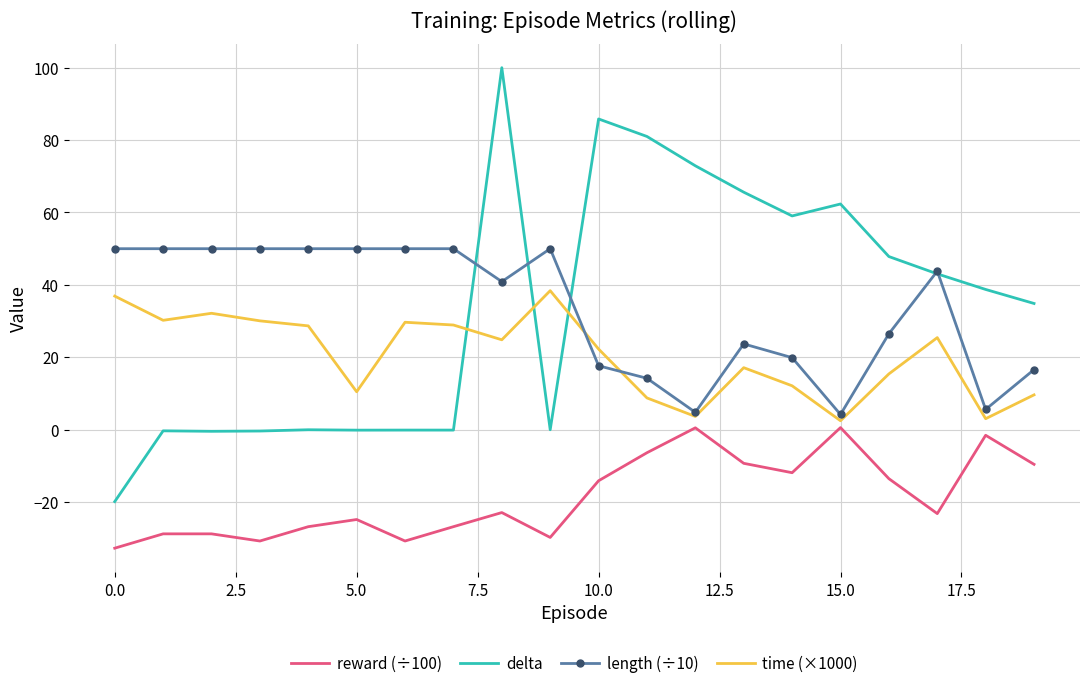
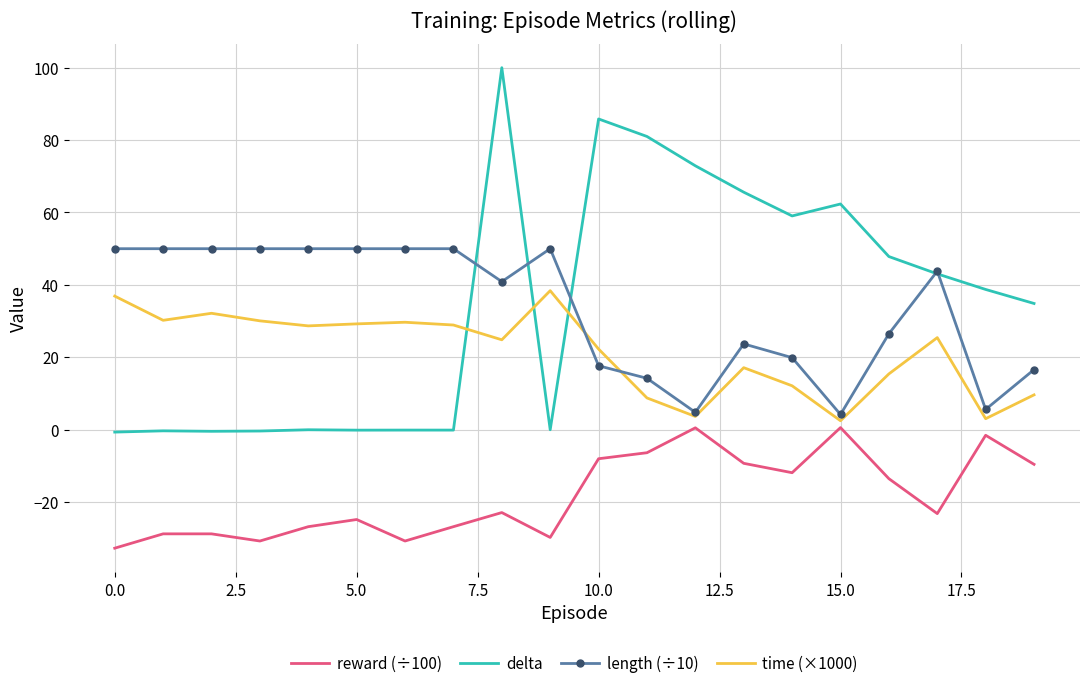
delta, 0.0: -20 -> -1
time (×1000), 5.0: 10 -> 29
reward (÷100), 10.0: -14 -> -8
